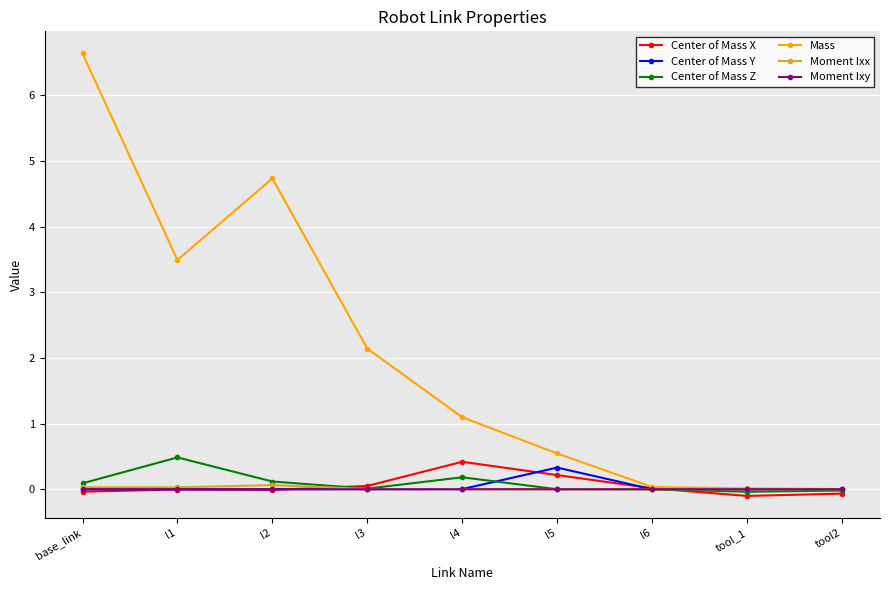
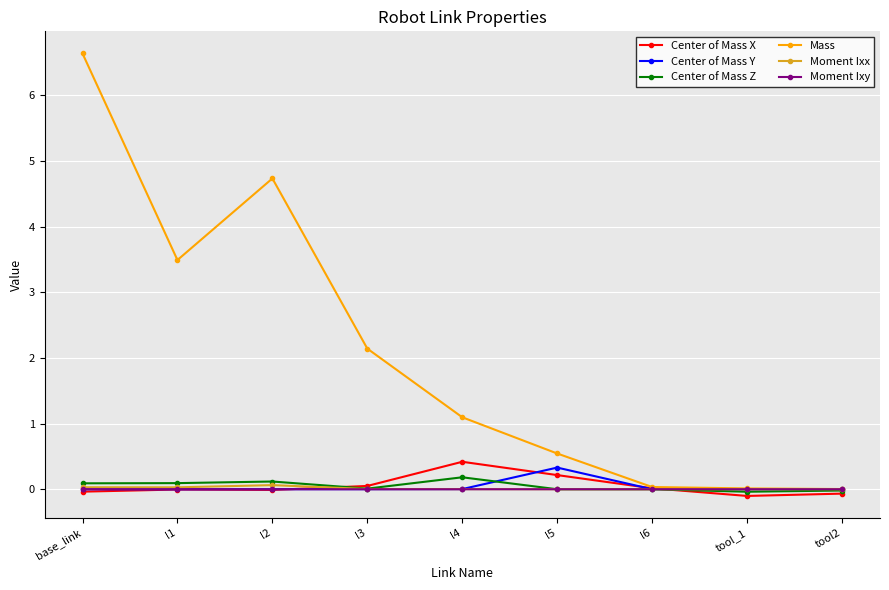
Center of Mass Z, l1: 0.5 -> 0.1
